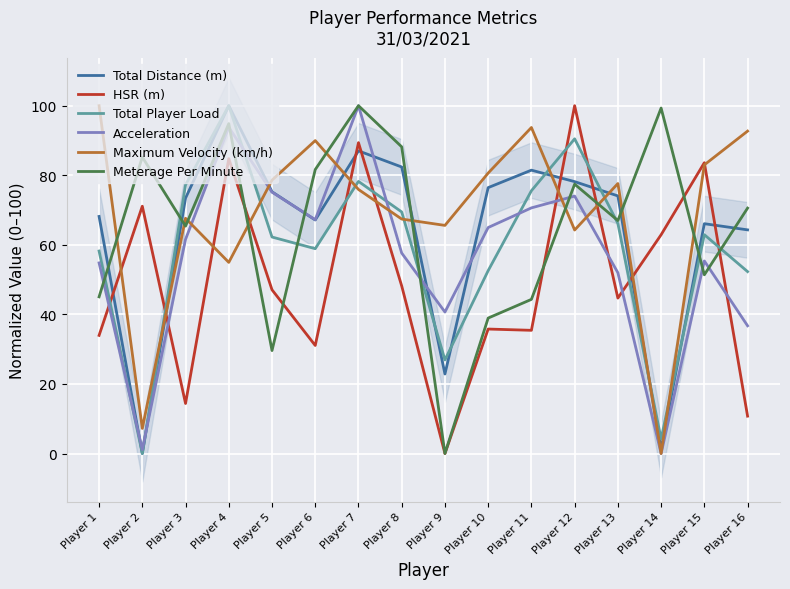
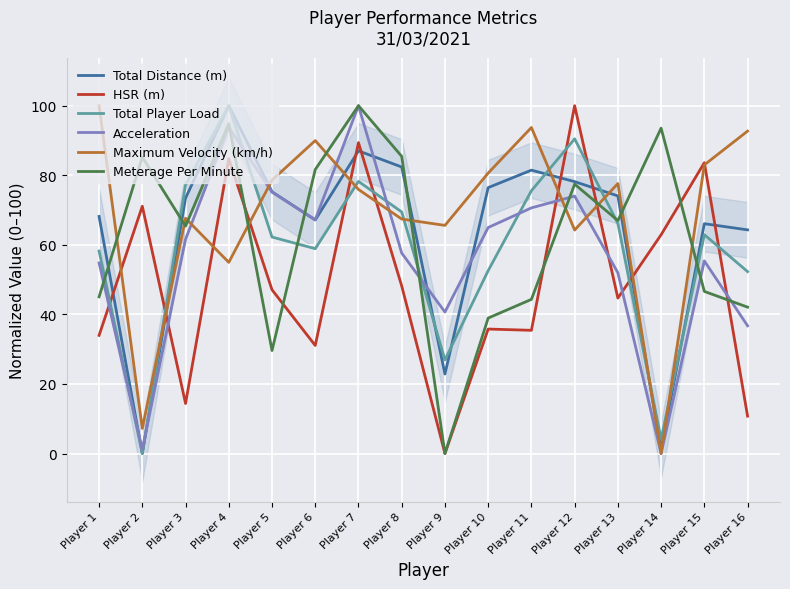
Meterage Per Minute, Player 8: 88 -> 85
Meterage Per Minute, Player 14: 99 -> 94
Meterage Per Minute, Player 15: 51 -> 47
Meterage Per Minute, Player 16: 71 -> 42
